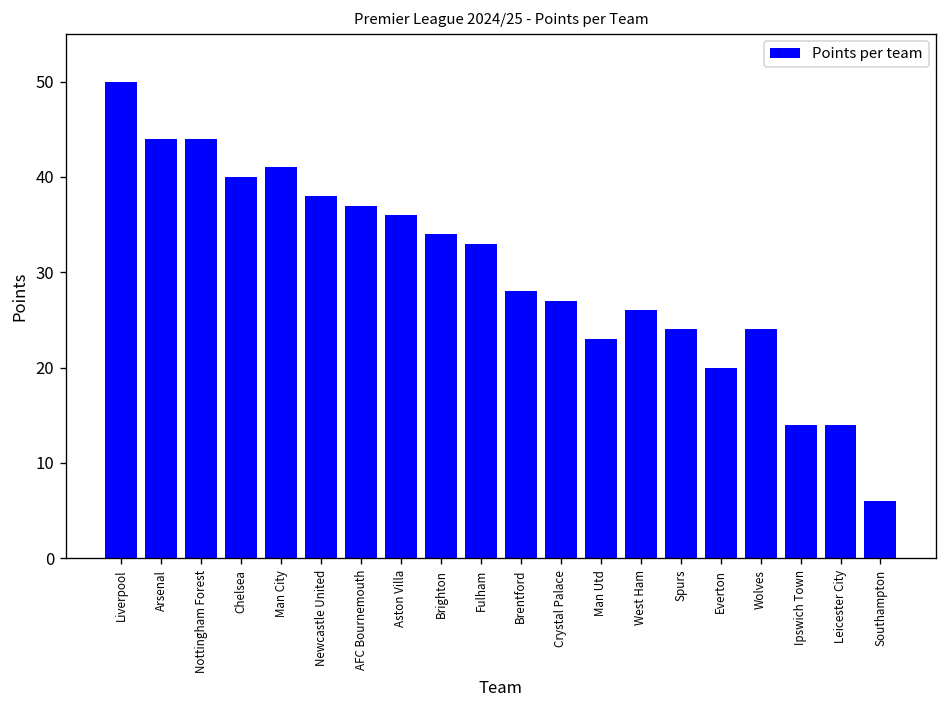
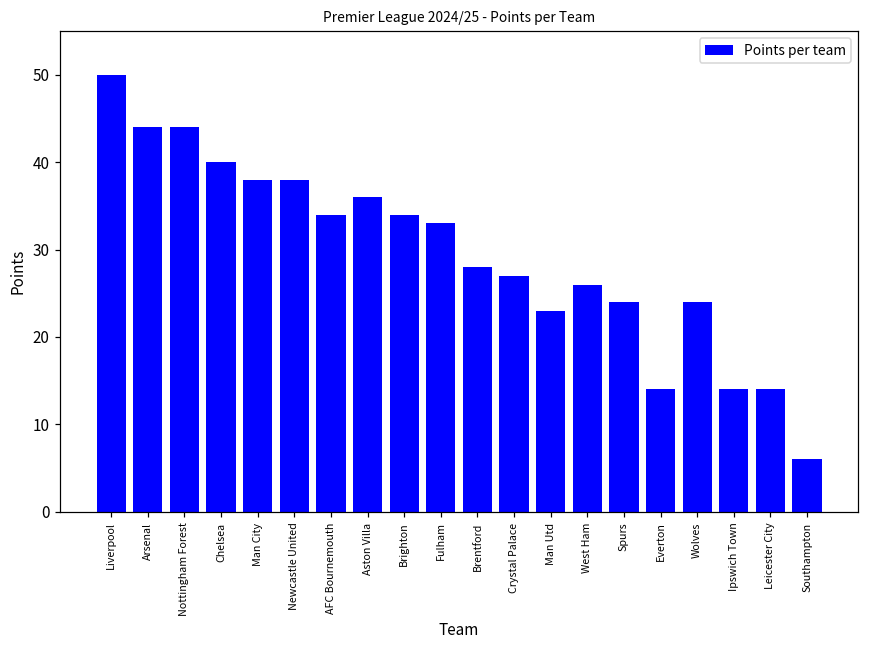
Man City: 41 -> 38
AFC Bournemouth: 37 -> 34
Everton: 20 -> 14
